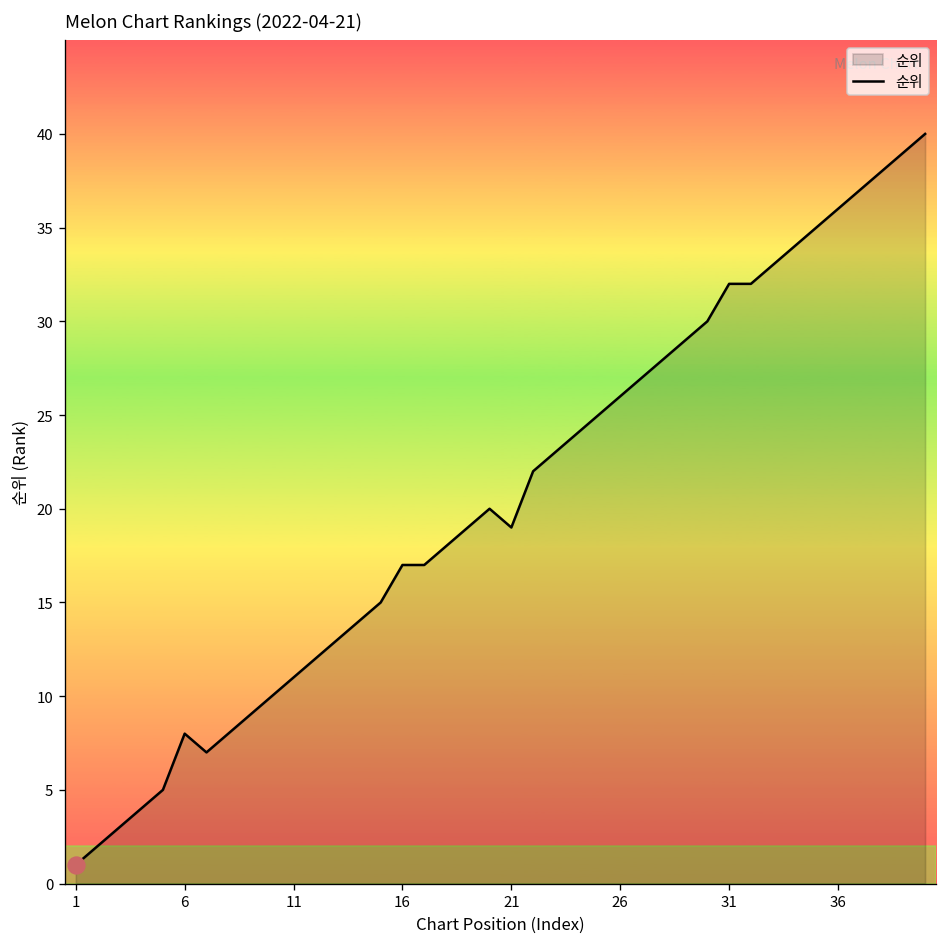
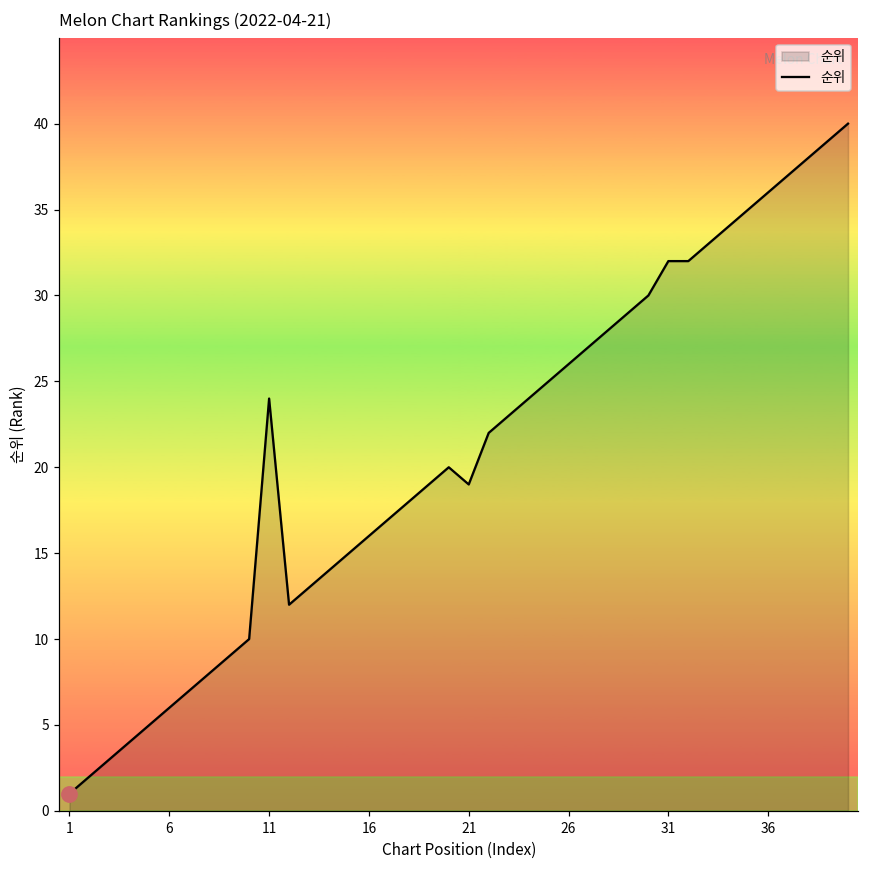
순위, 6: 8 -> 6
순위, 11: 11 -> 24
순위, 16: 17 -> 16
